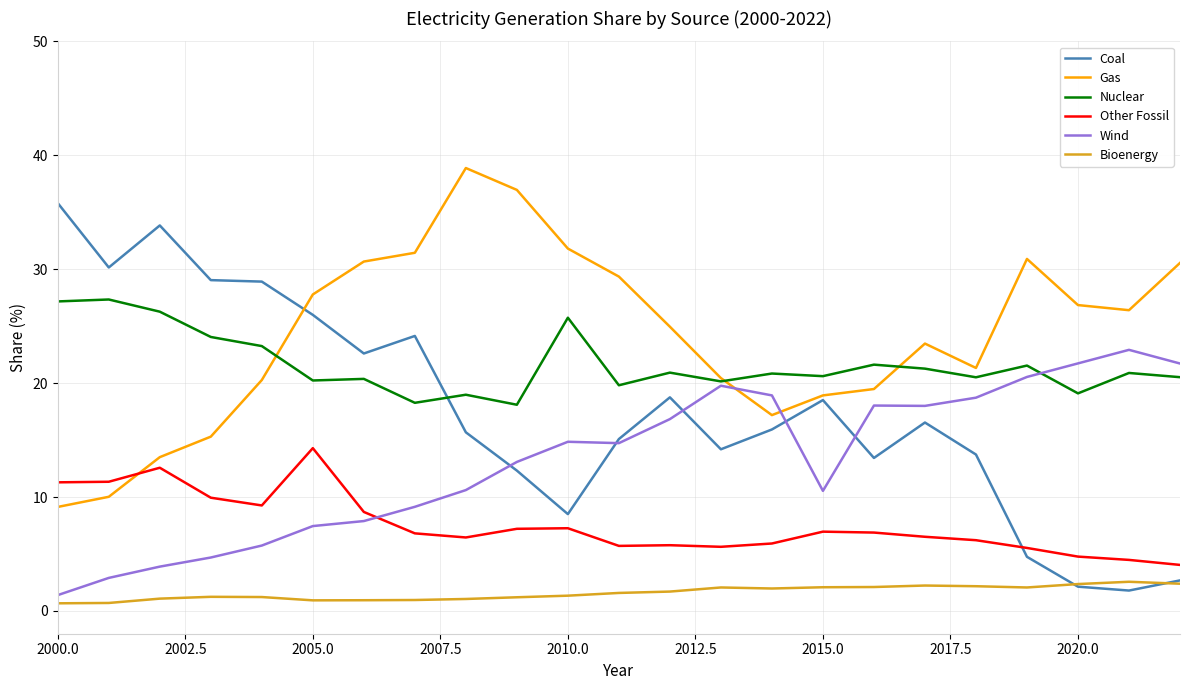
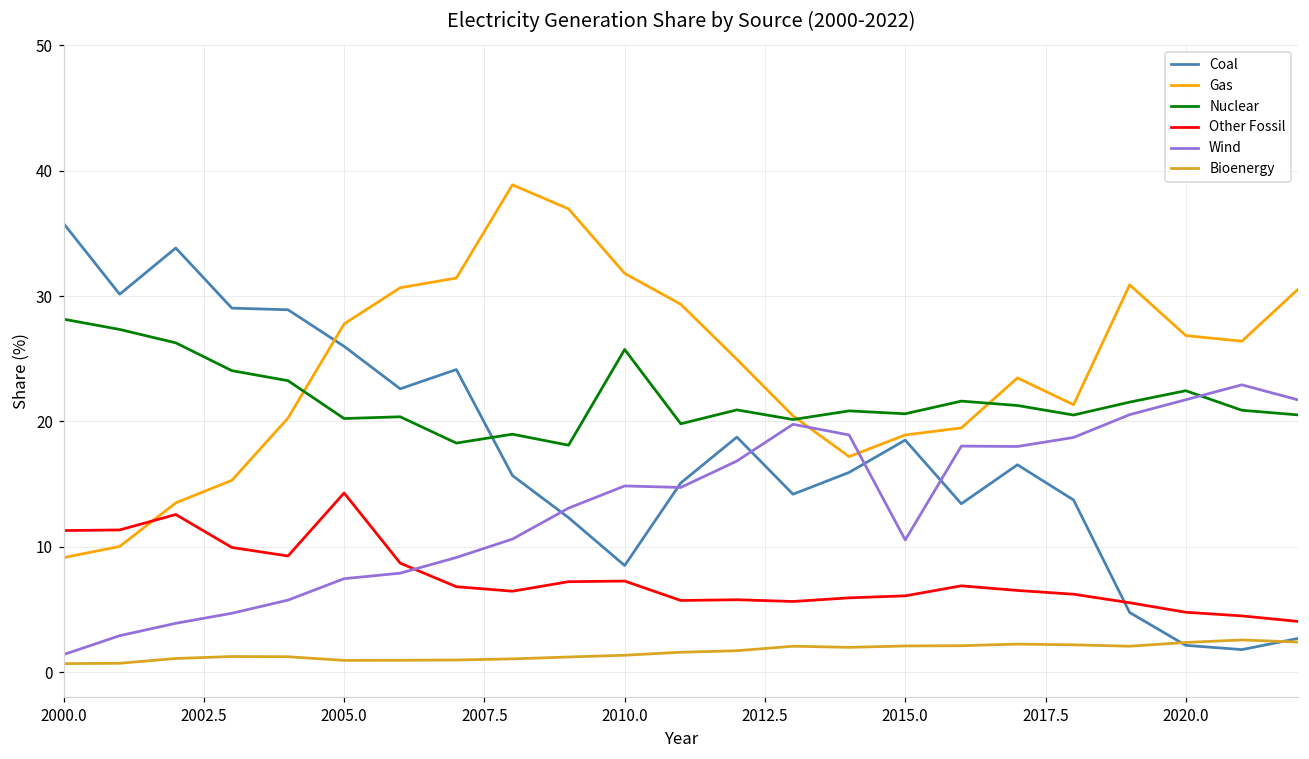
Nuclear, 2000.0: 27.2 -> 28.2
Other Fossil, 2015.0: 7.0 -> 6.1
Nuclear, 2020.0: 19.1 -> 22.5
